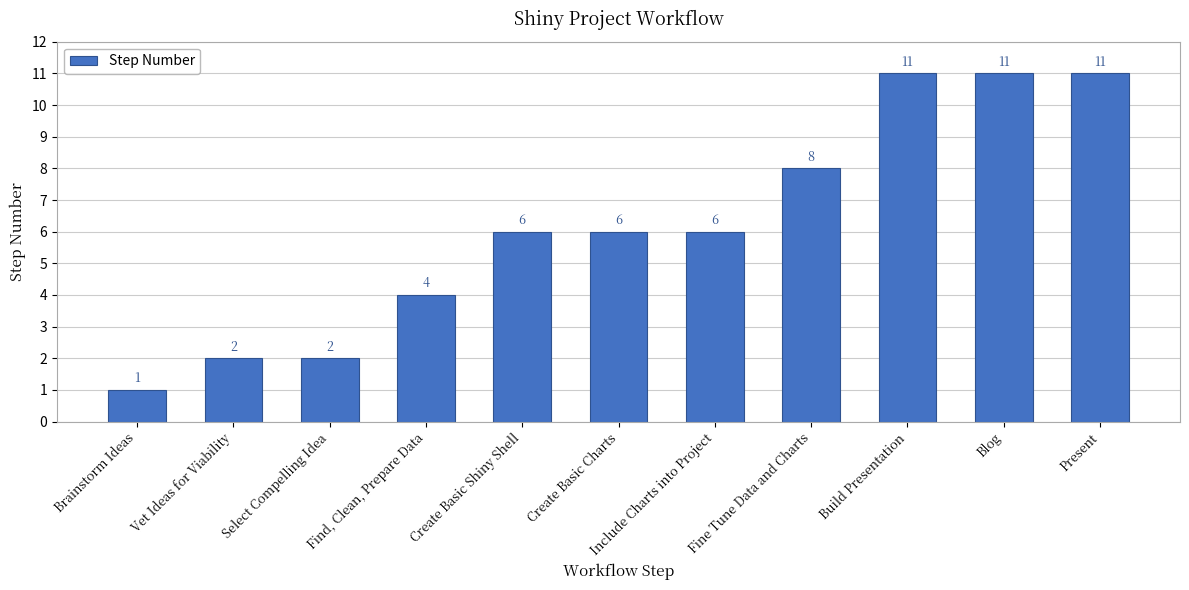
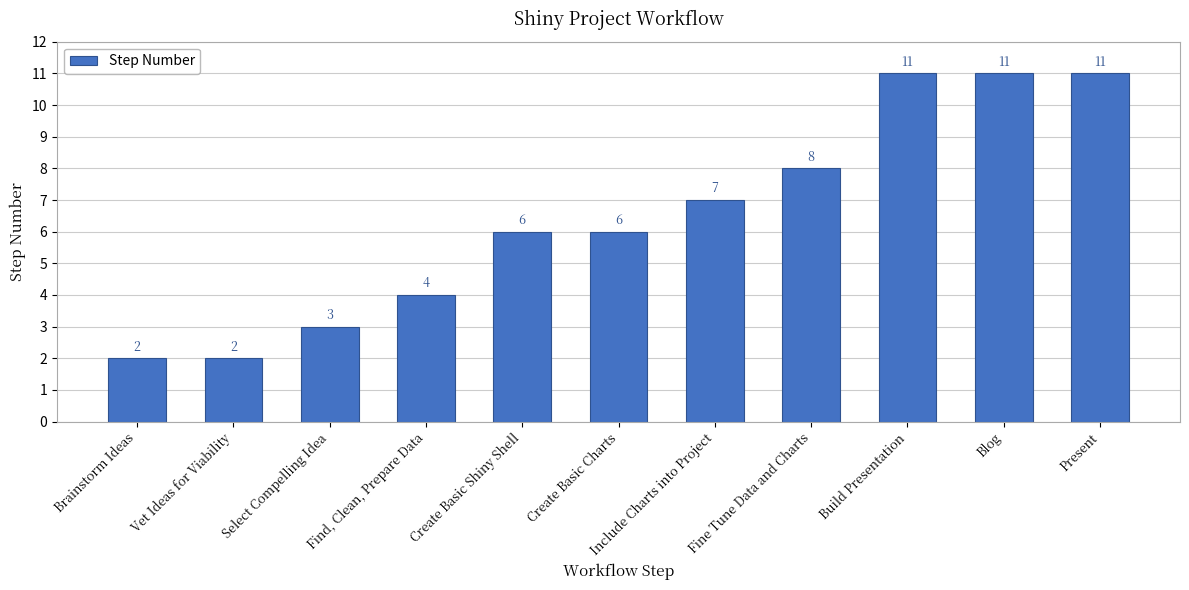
Brainstorm Ideas: 1 -> 2
Select Compelling Idea: 2 -> 3
Include Charts into Project: 6 -> 7
